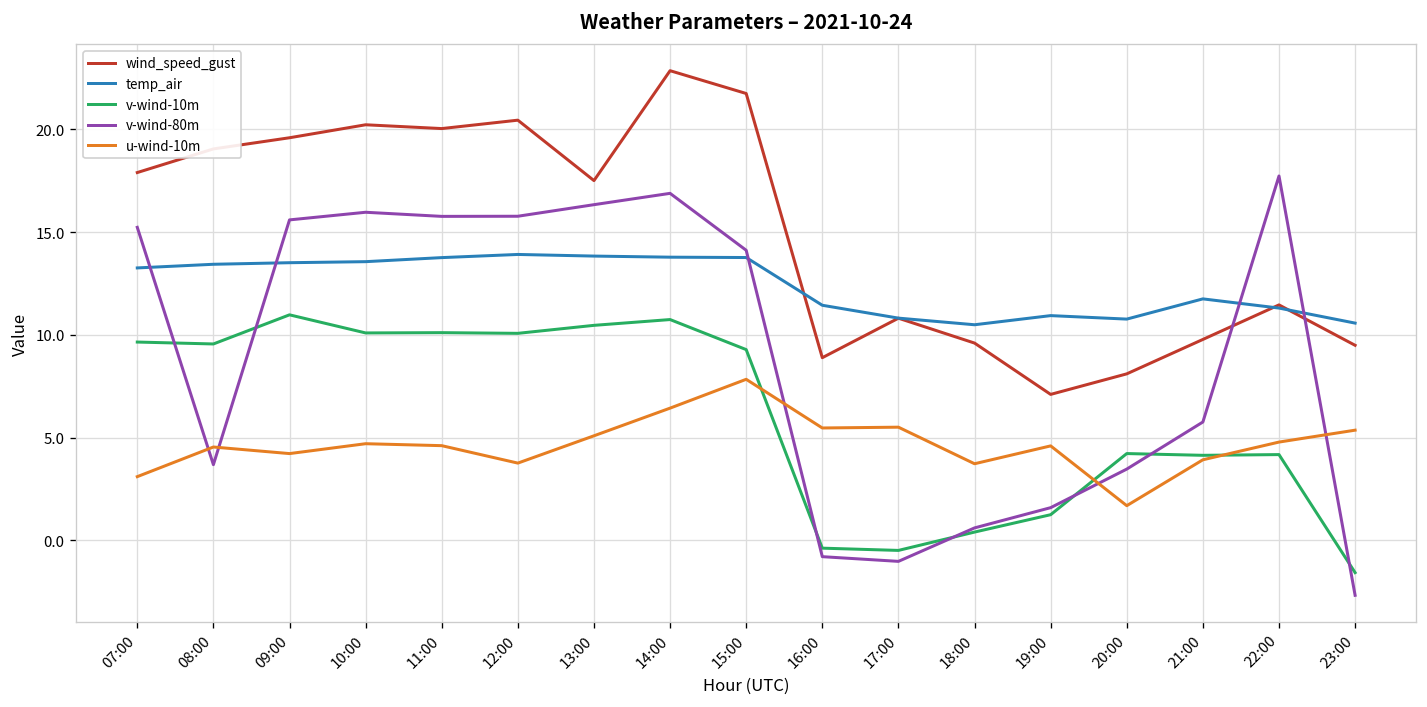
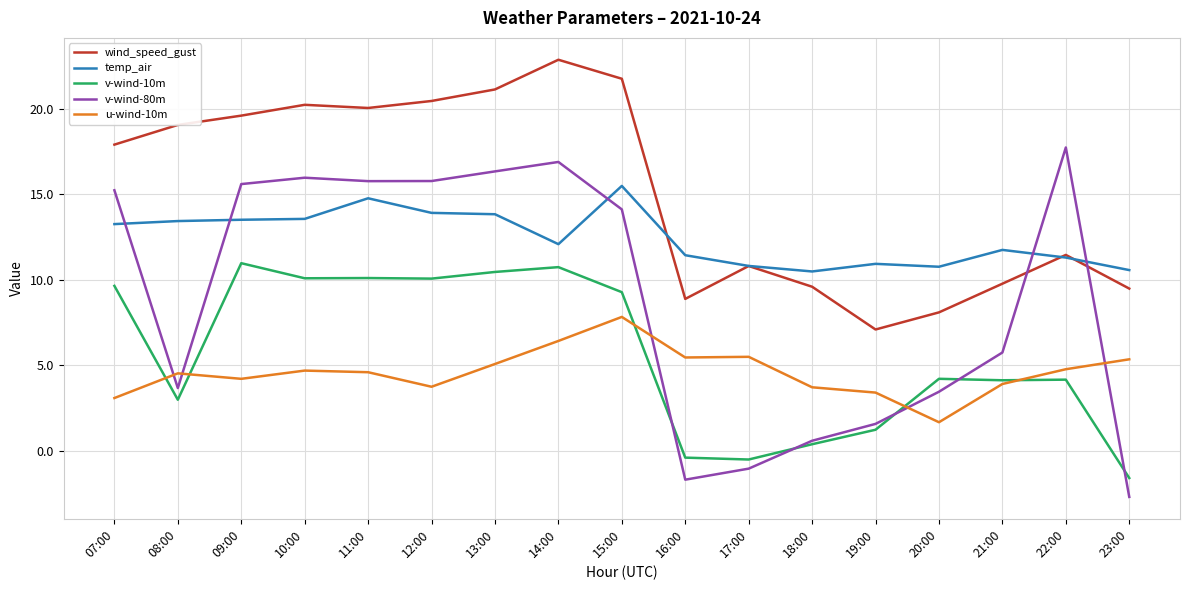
v-wind-10m, 08:00: 9.6 -> 3.0
temp_air, 11:00: 13.8 -> 14.8
wind_speed_gust, 13:00: 17.5 -> 21.1
temp_air, 14:00: 13.8 -> 12.1
temp_air, 15:00: 13.8 -> 15.5
v-wind-80m, 16:00: -0.8 -> -1.7
u-wind-10m, 19:00: 4.6 -> 3.4
